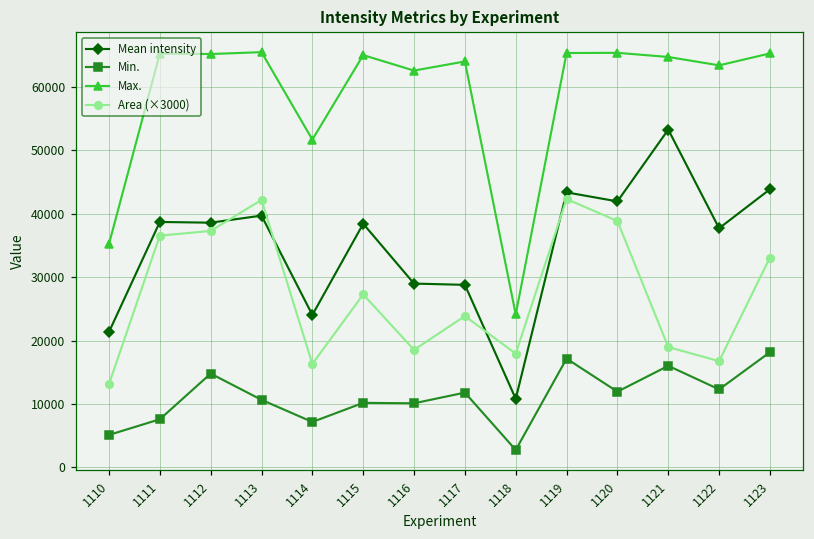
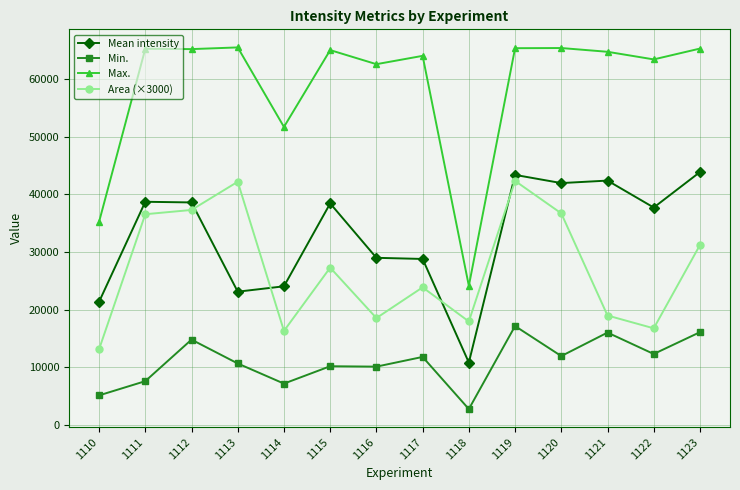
Mean intensity, 1113: 40000 -> 23000
Area (×3000), 1120: 39000 -> 37000
Mean intensity, 1121: 53000 -> 42000
Min., 1123: 18000 -> 16000
Area (×3000), 1123: 33000 -> 31000
